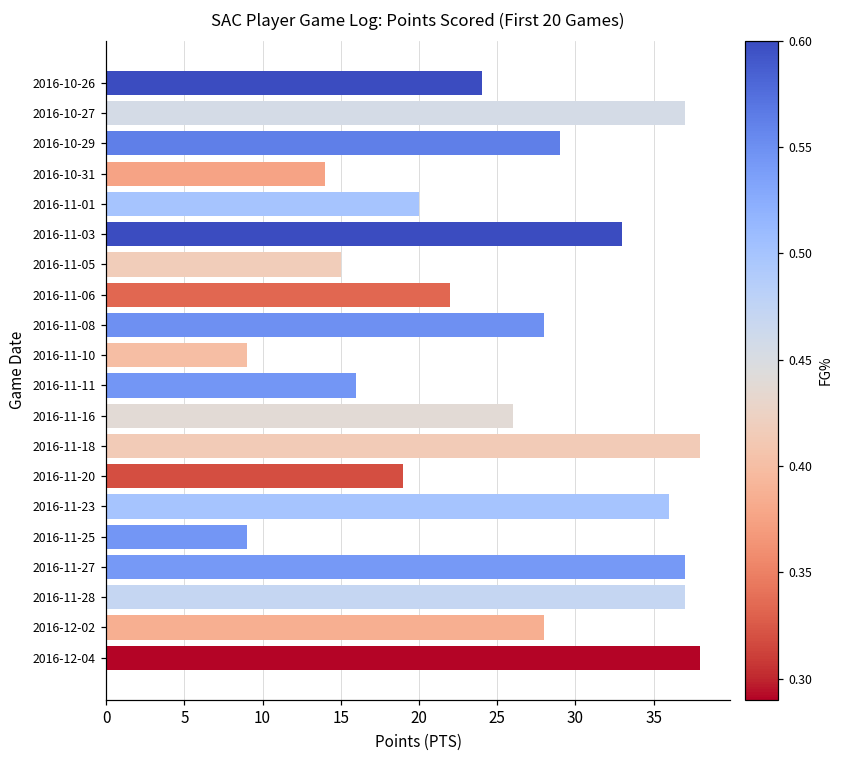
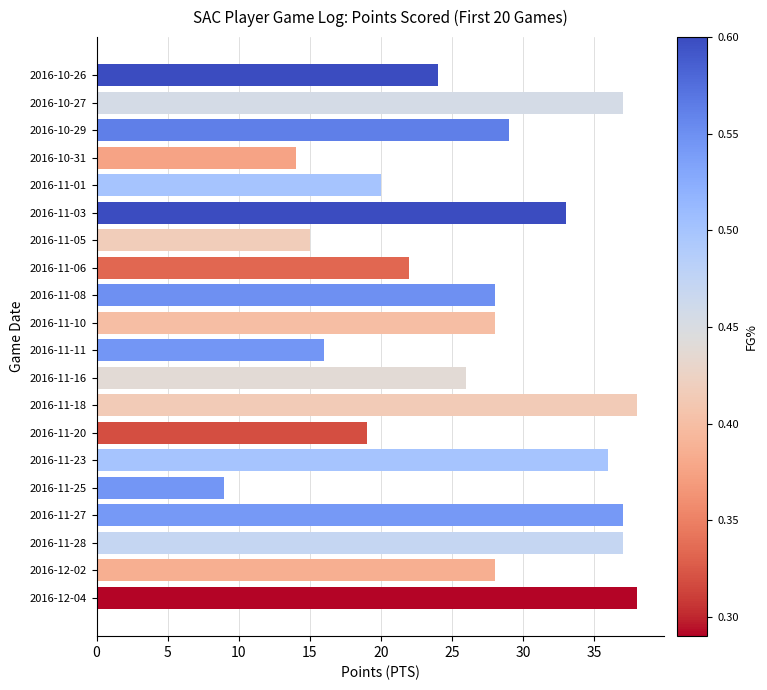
2016-11-10: 9 -> 28
